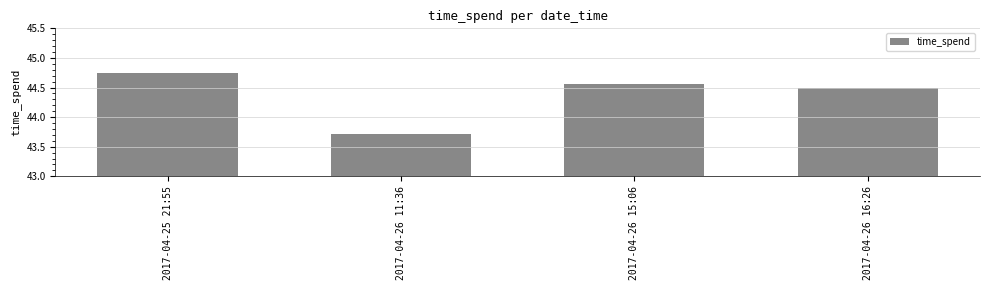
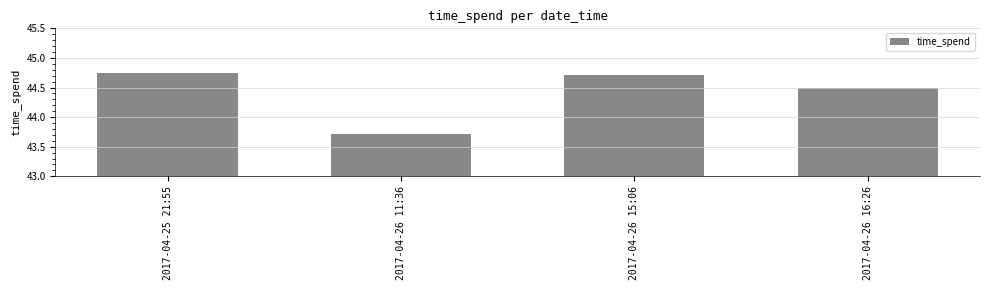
2017-04-26 15:06: 44.6 -> 44.7
